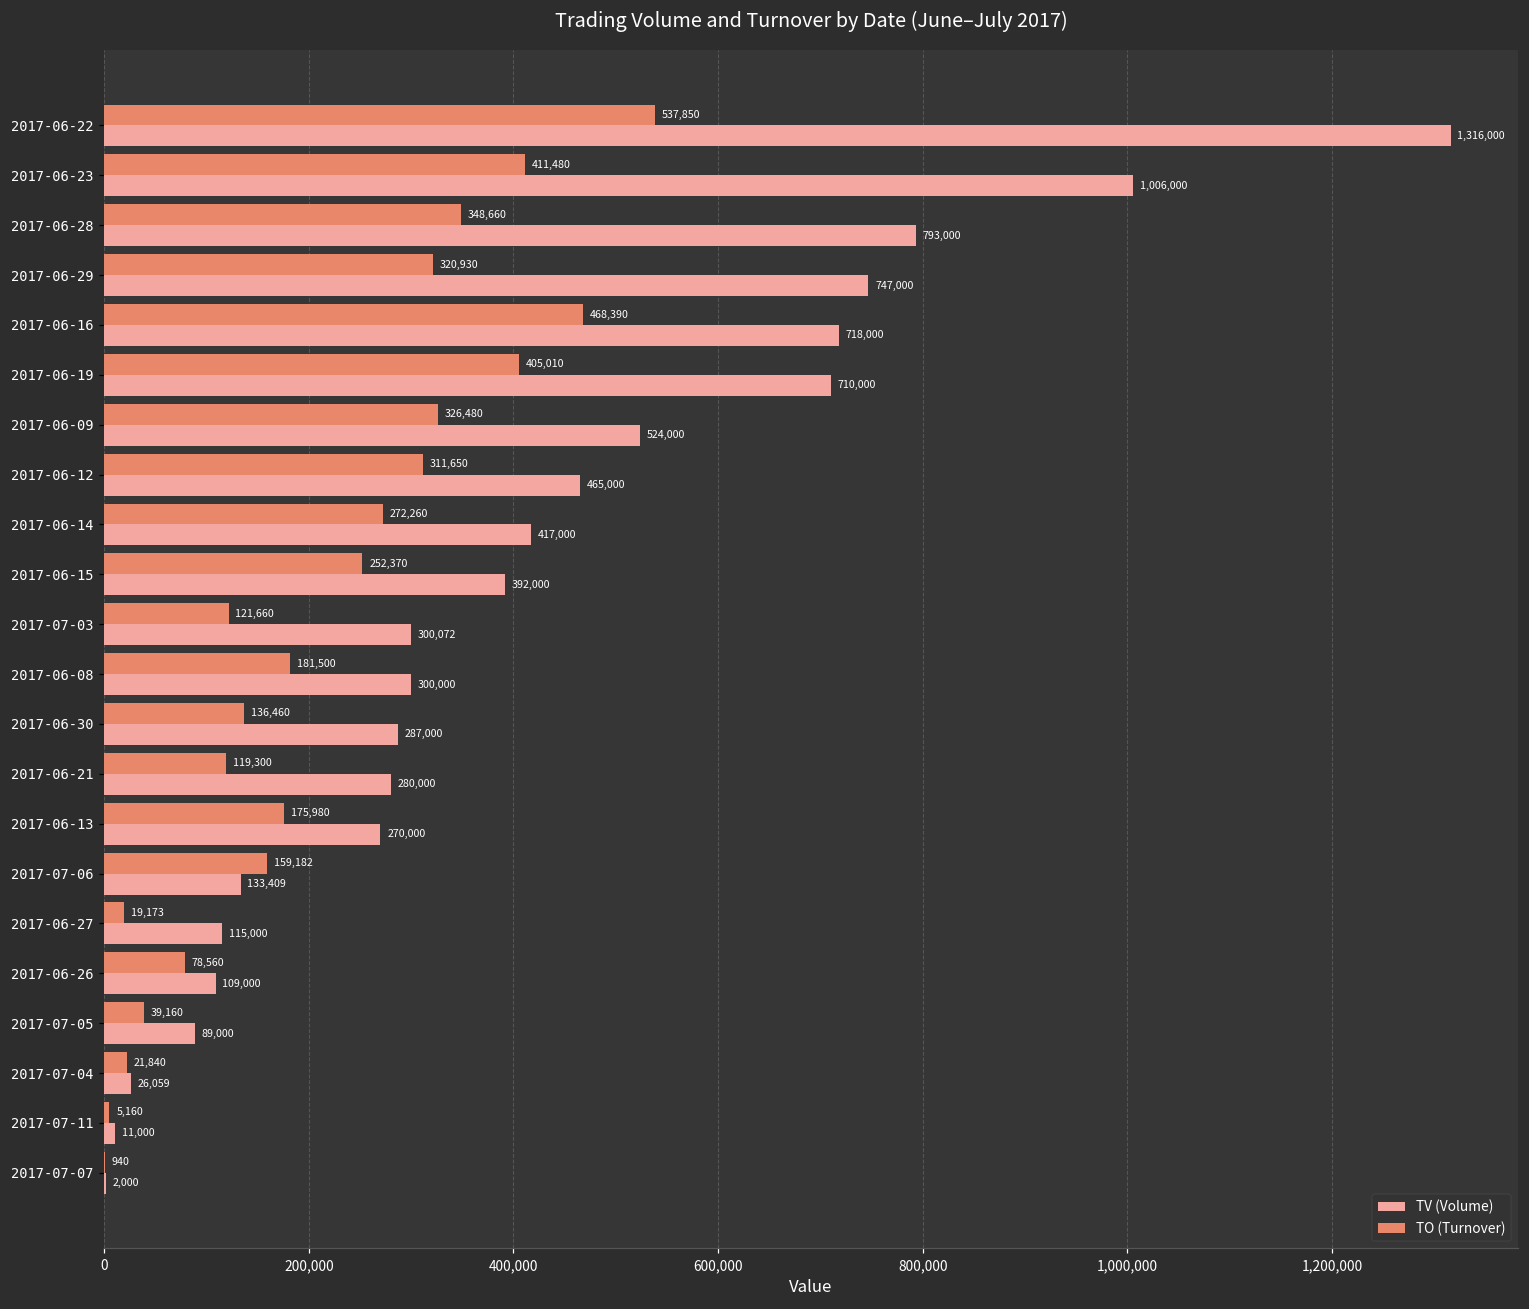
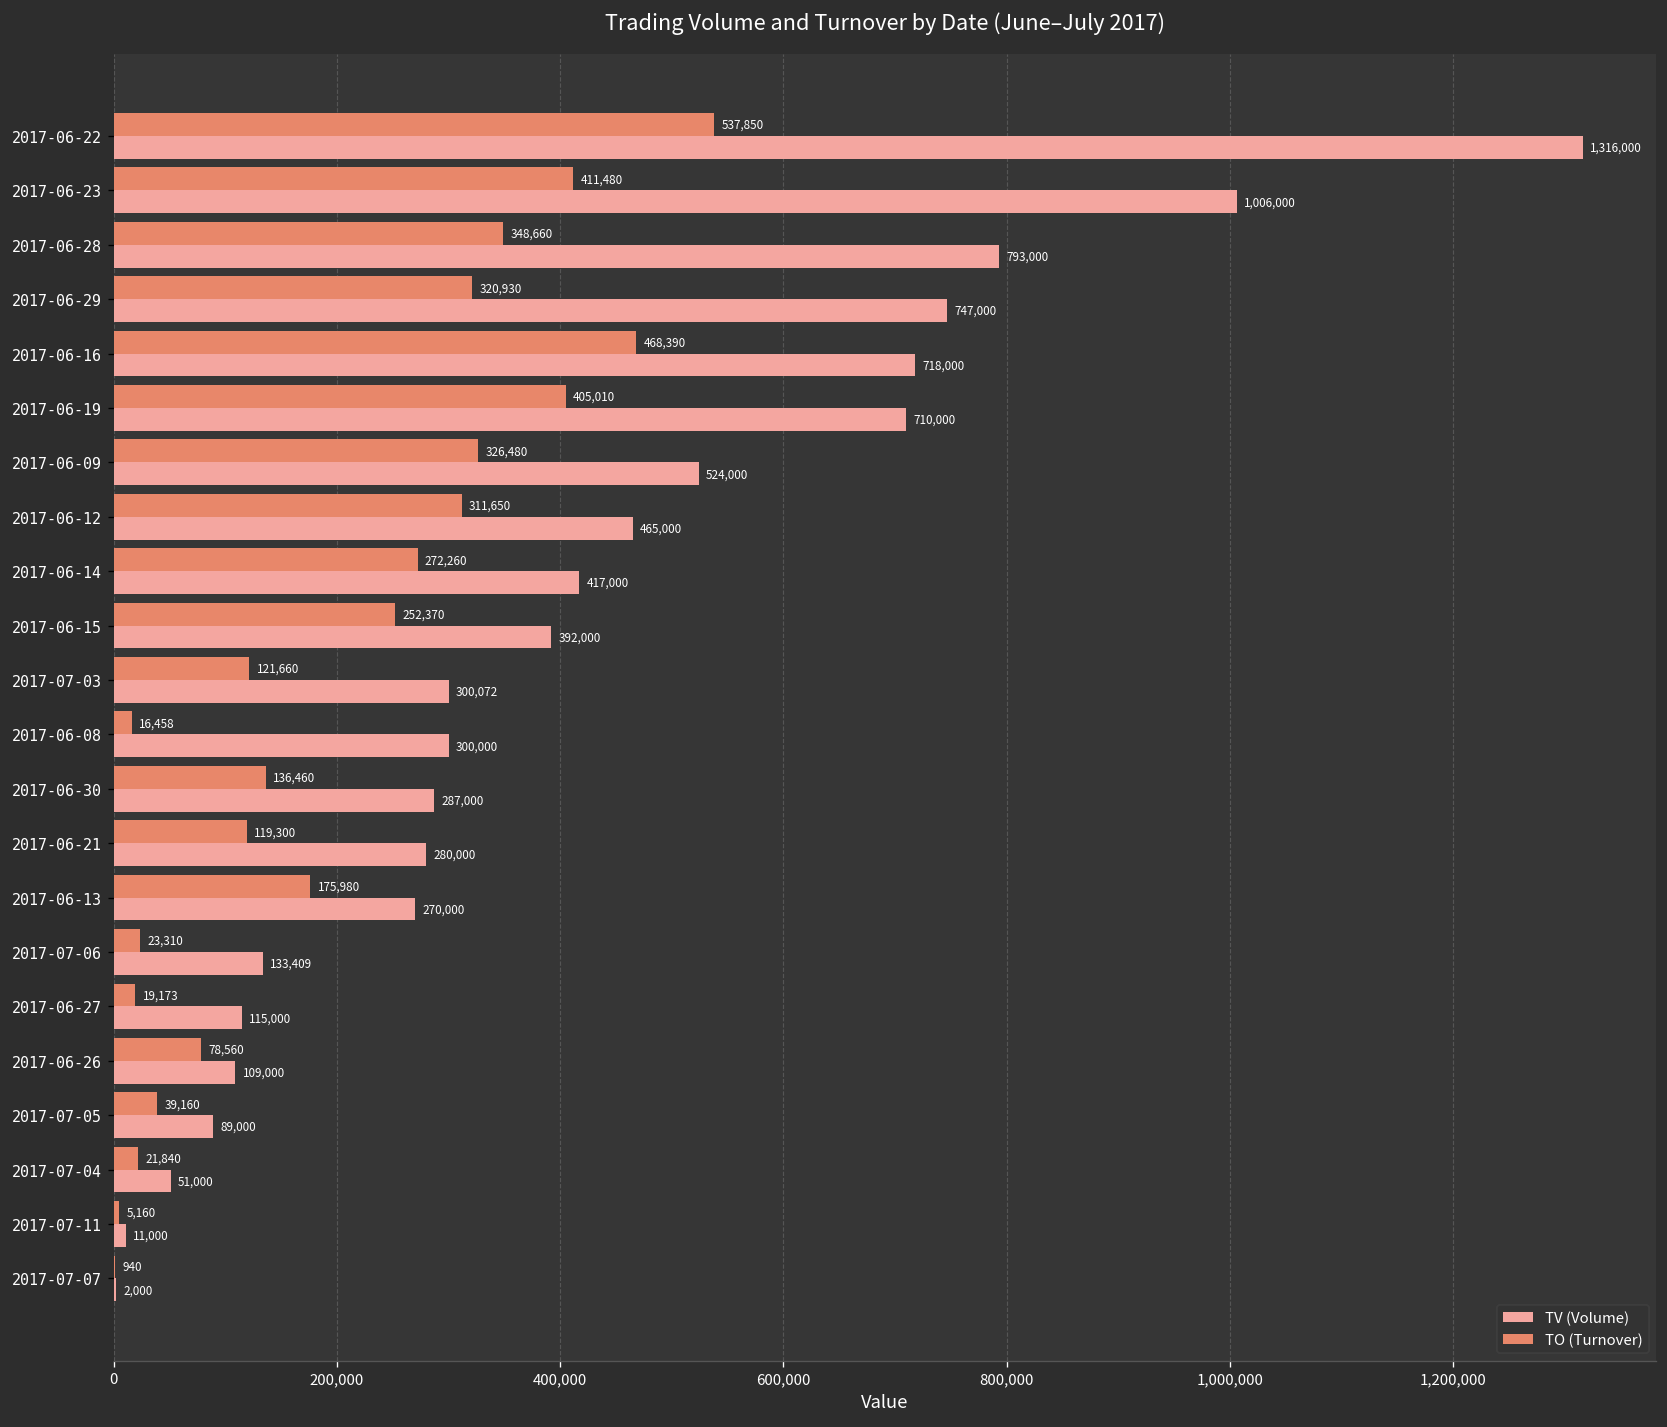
TO (Turnover), 2017-06-08: 181,500 -> 16,458
TO (Turnover), 2017-07-06: 159,182 -> 23,310
TV (Volume), 2017-07-04: 26,059 -> 51,000
